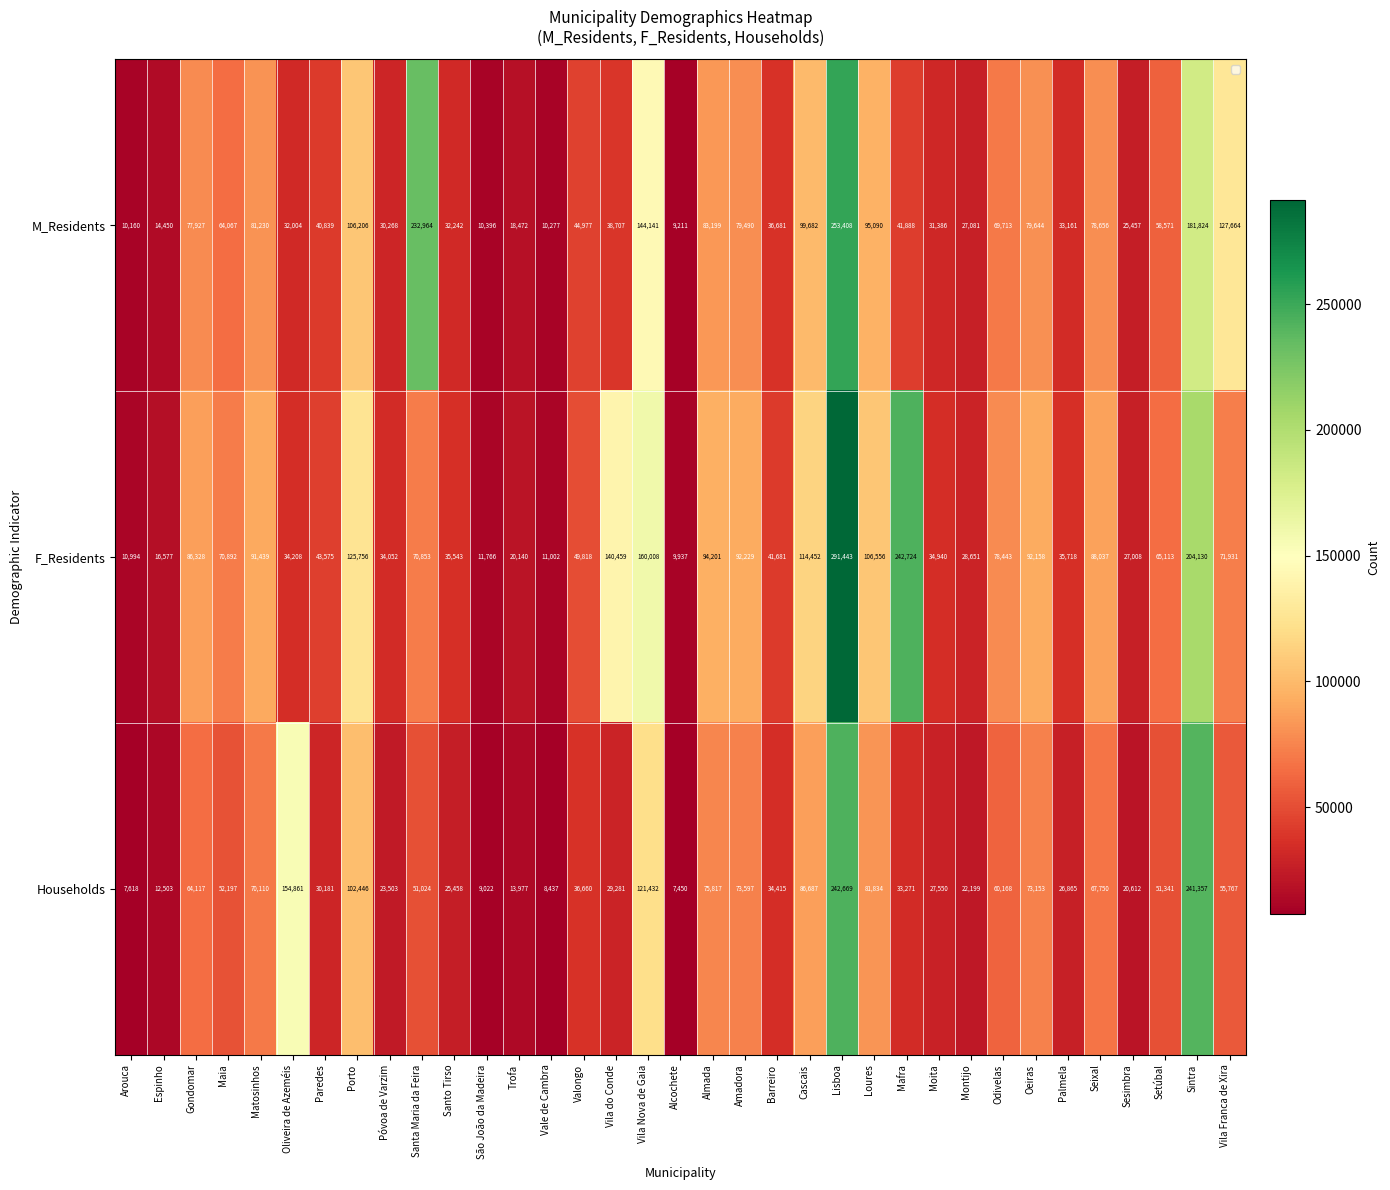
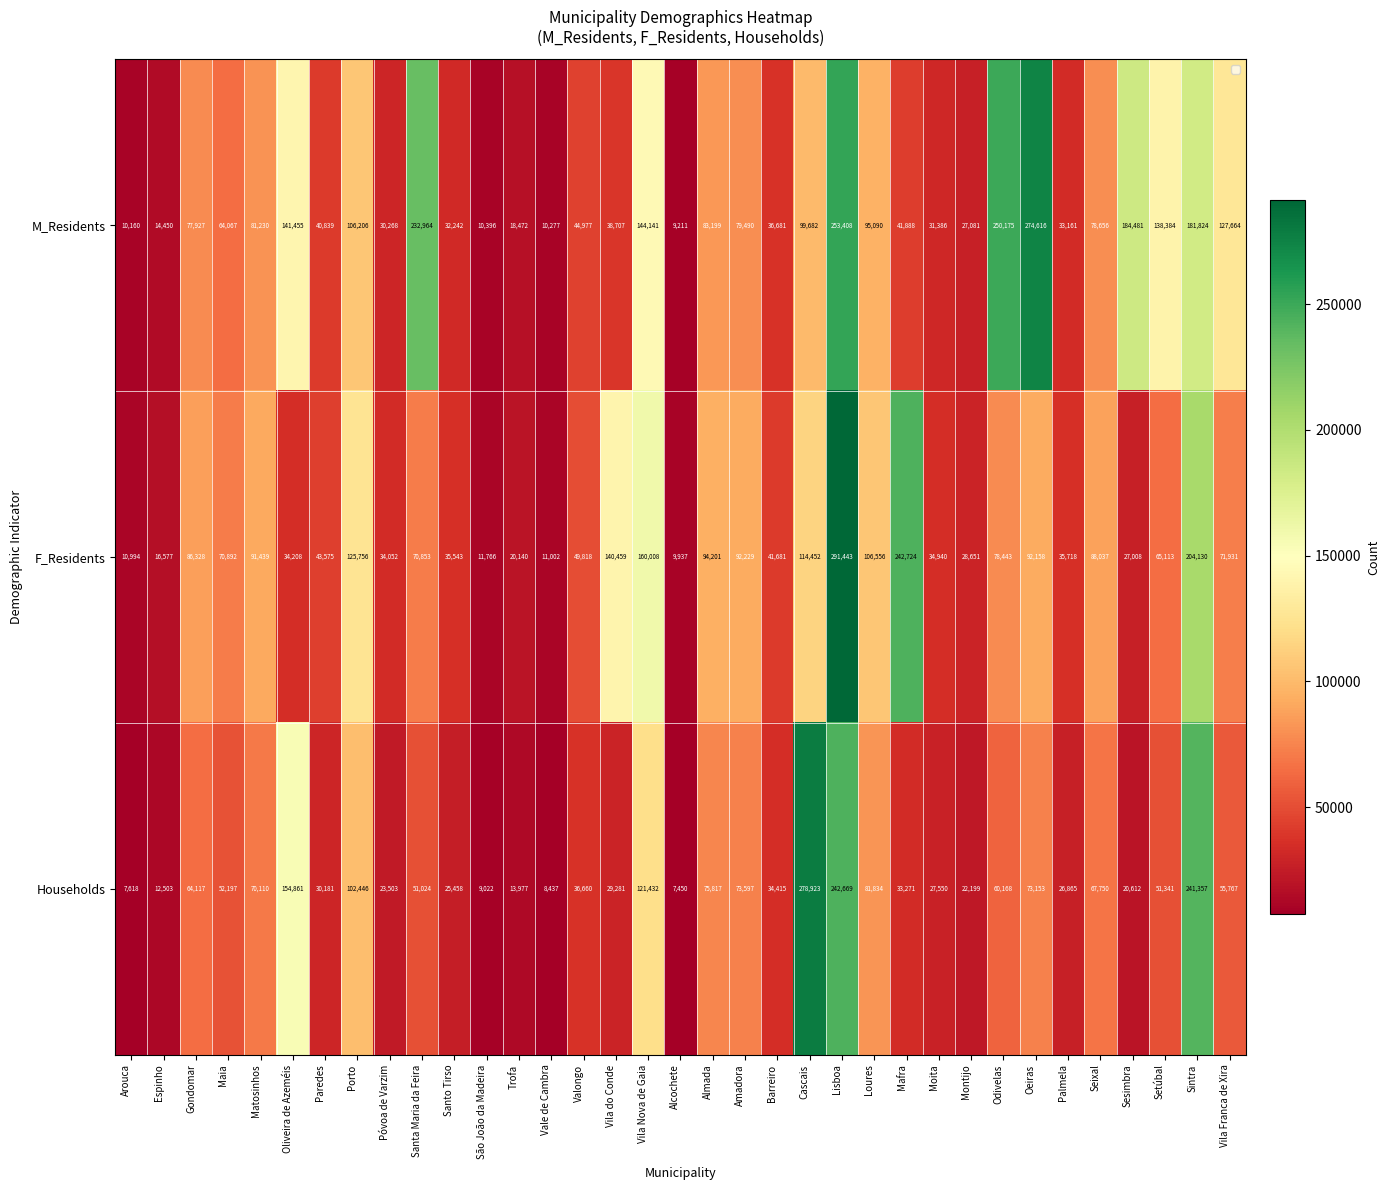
M_Residents, Oliveira de Azeméis: 32,004 -> 141,455
M_Residents, Odivelas: 69,713 -> 250,175
M_Residents, Oeiras: 79,644 -> 274,616
M_Residents, Sesimbra: 25,457 -> 184,481
M_Residents, Setúbal: 58,571 -> 138,384
Households, Cascais: 86,687 -> 278,923
